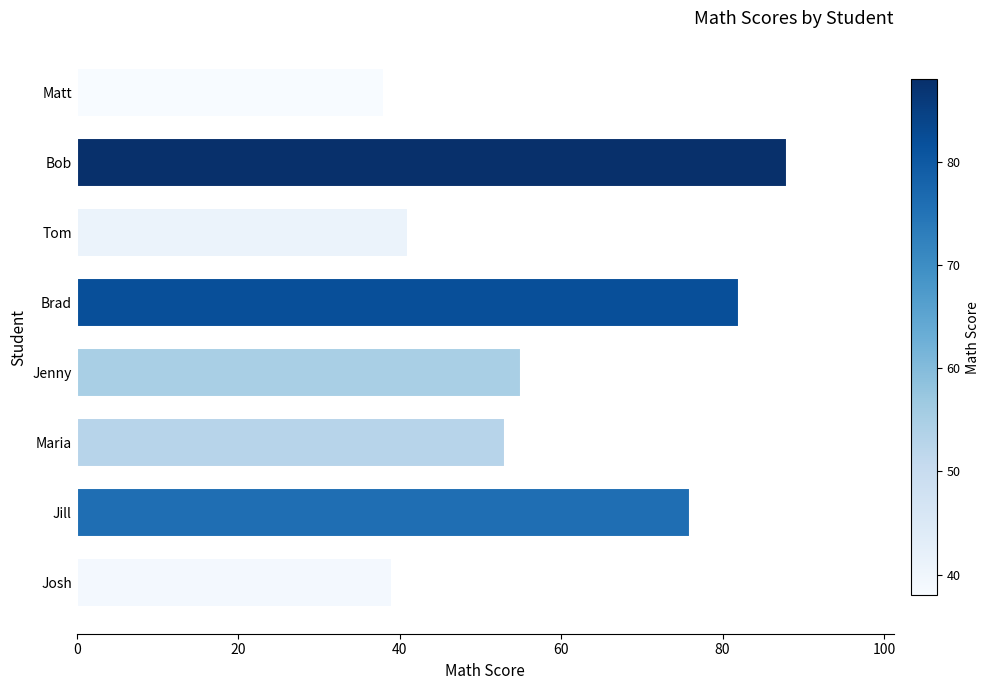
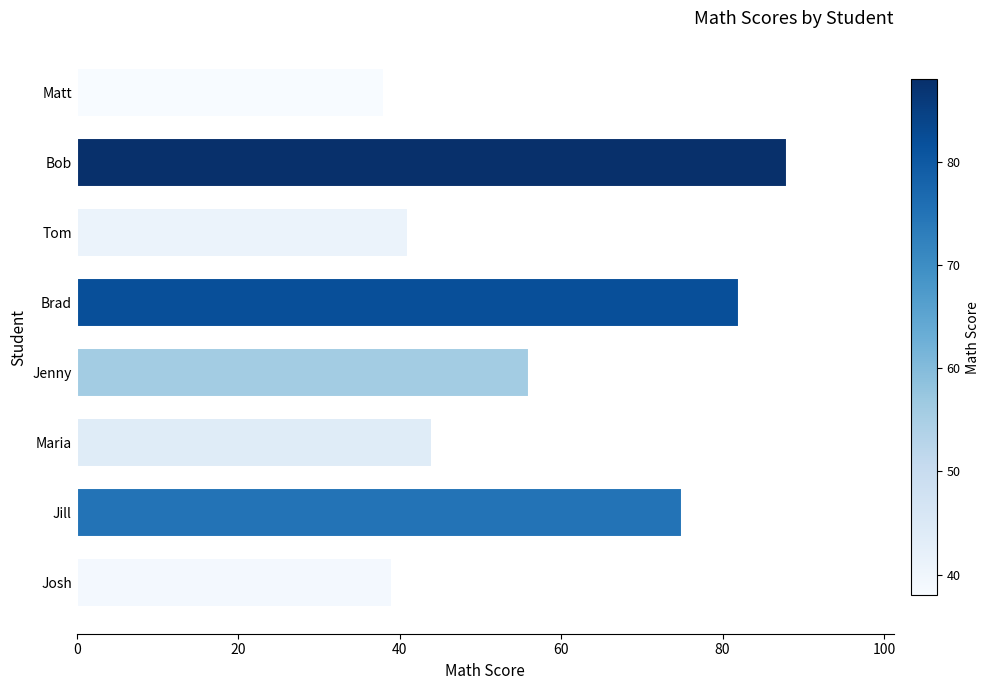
Jenny: 55 -> 56
Maria: 53 -> 44
Jill: 76 -> 75
